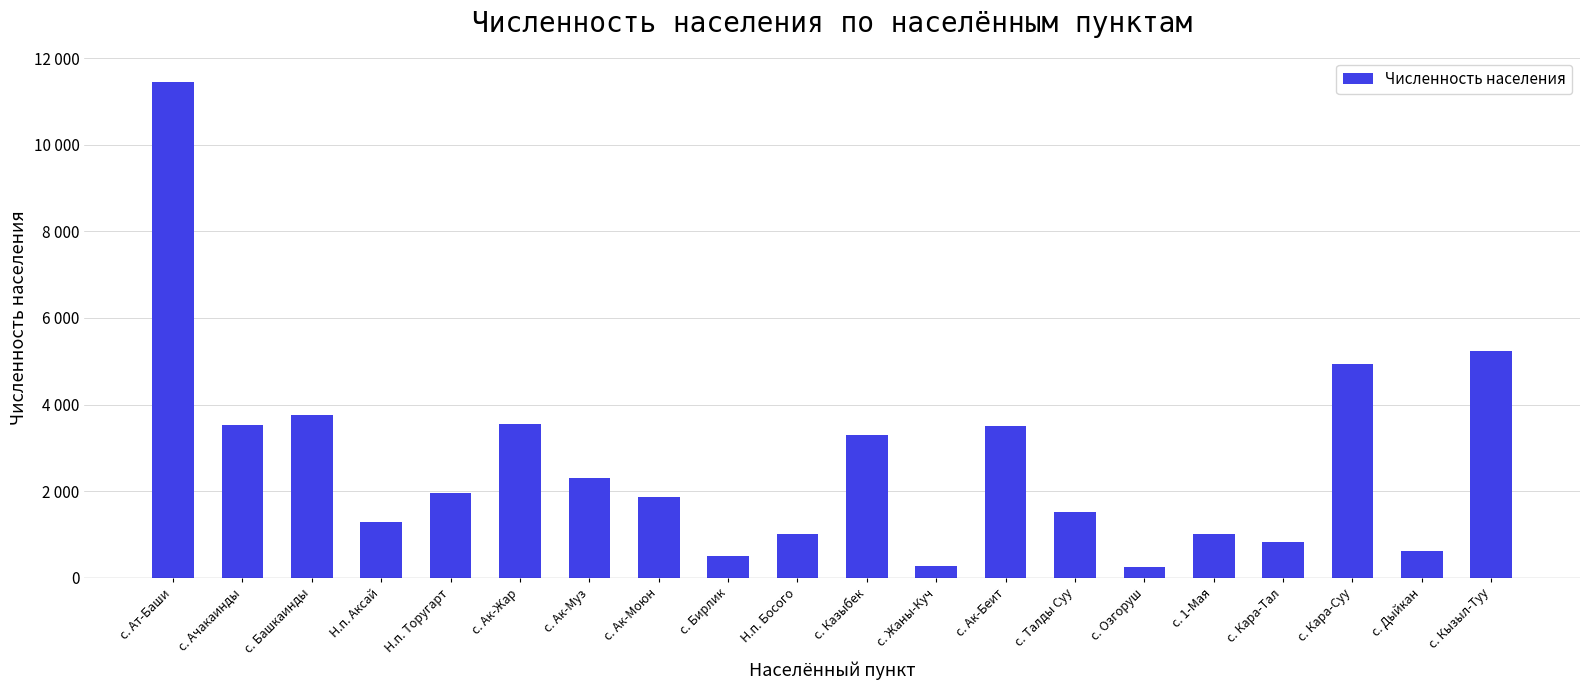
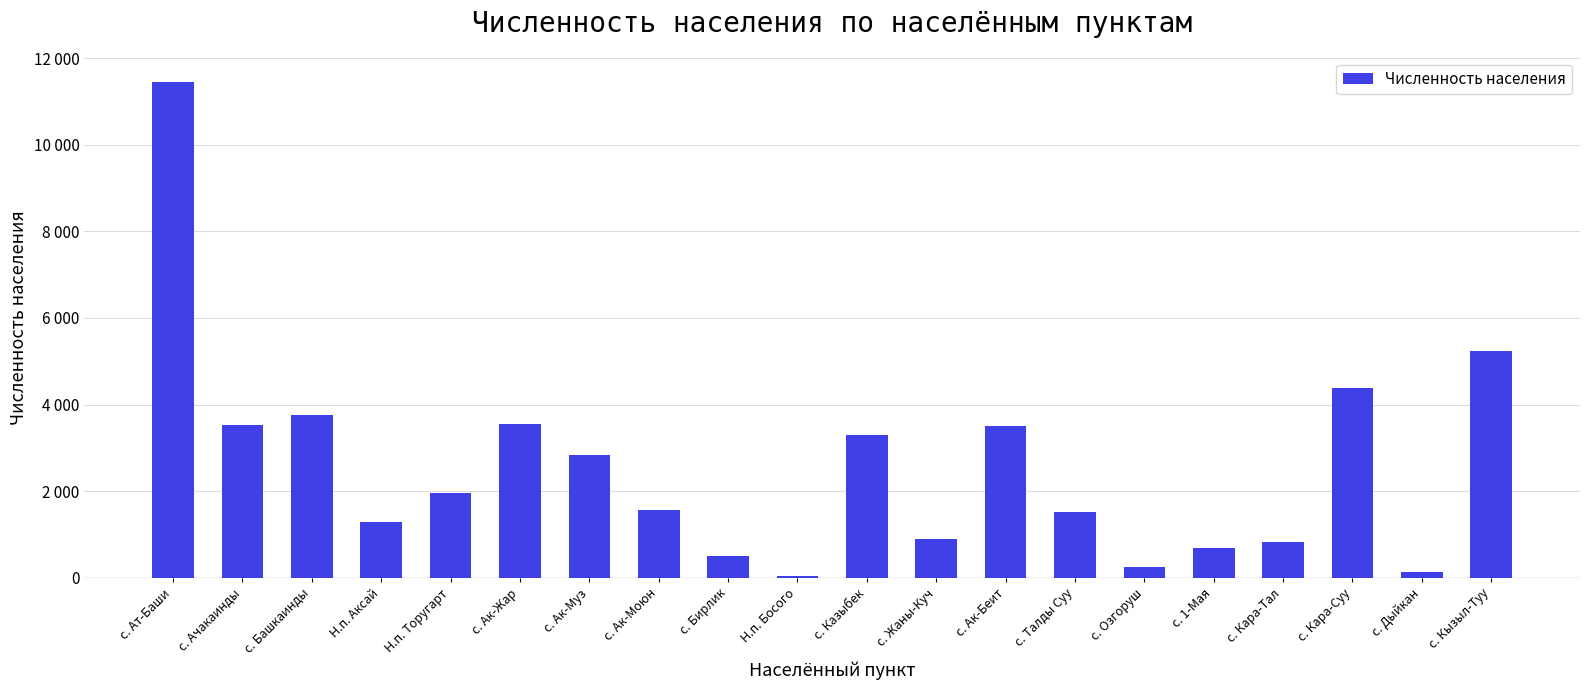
с. Ак-Муз: 2300 -> 2800
с. Ак-Моюн: 1900 -> 1600
Н.п. Босого: 1000 -> 0
с. Жаны-Куч: 300 -> 900
с. 1-Мая: 1000 -> 700
с. Кара-Суу: 4900 -> 4400
с. Дыйкан: 600 -> 100
